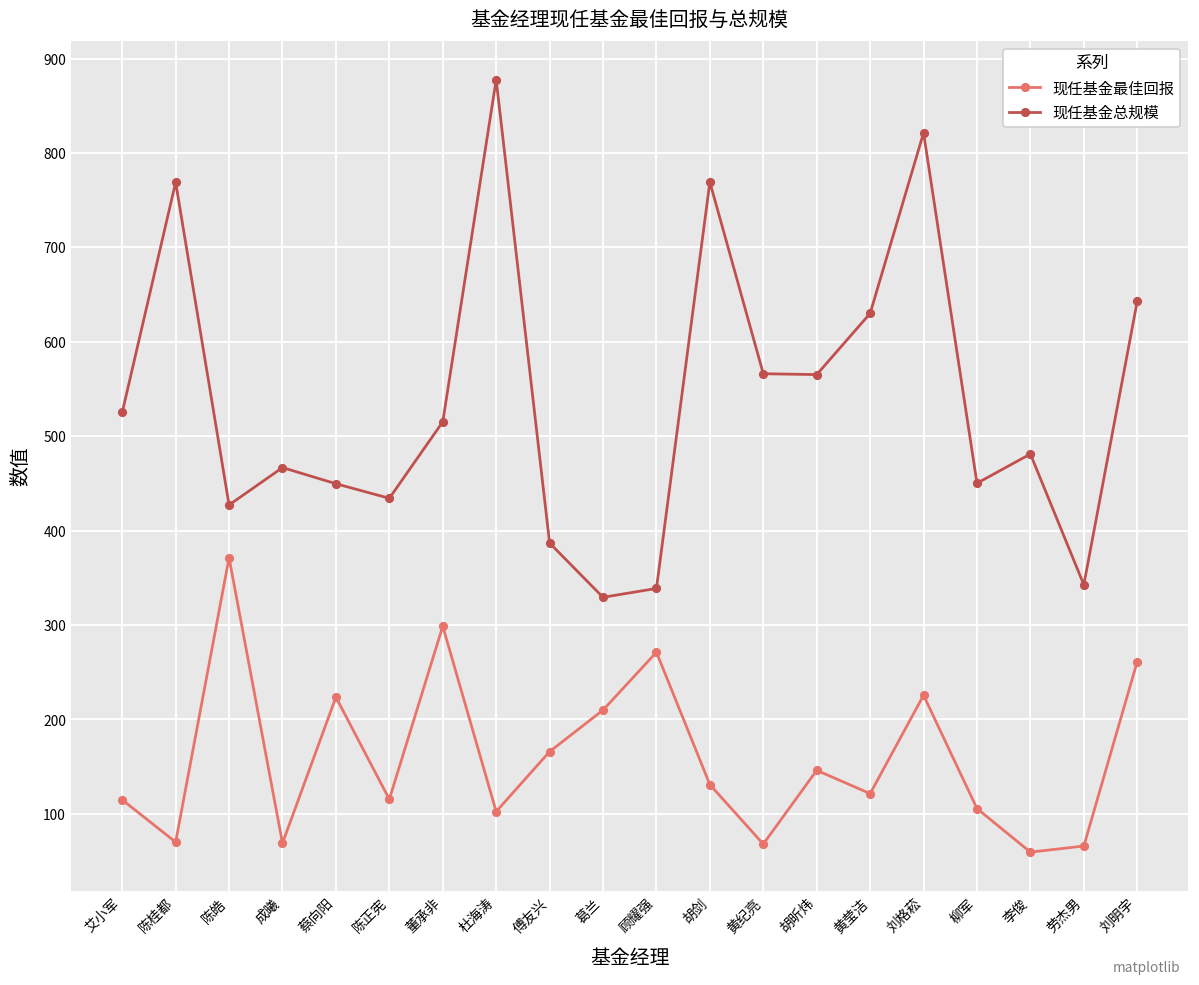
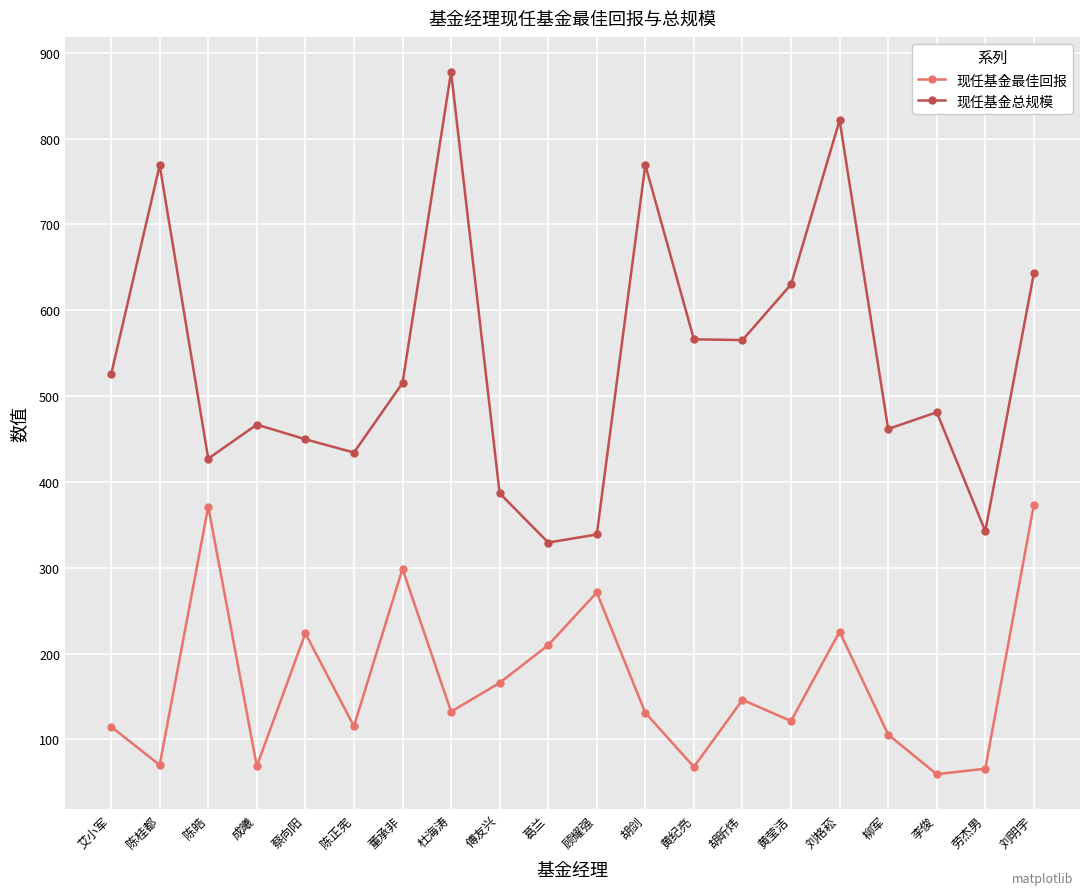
现任基金最佳回报, 杜海涛: 100 -> 130
现任基金总规模, 柳军: 450 -> 460
现任基金最佳回报, 刘明宇: 260 -> 370
